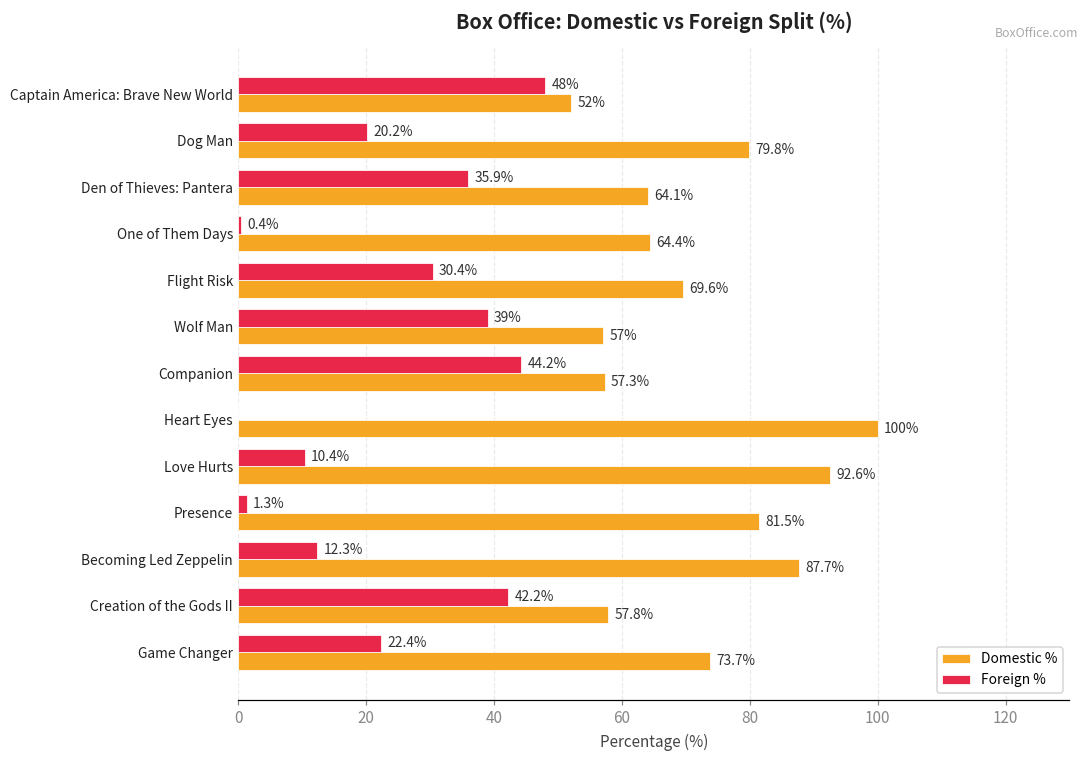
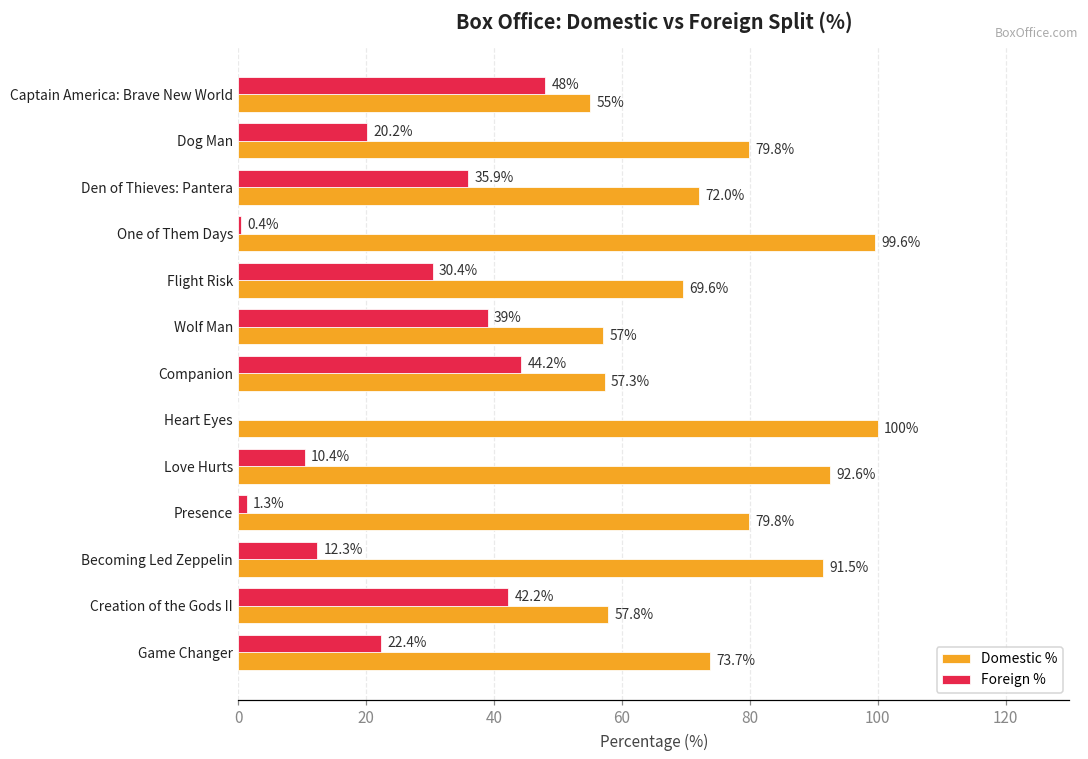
Domestic %, Captain America: Brave New World: 52% -> 55%
Domestic %, Den of Thieves: Pantera: 64.1% -> 72.0%
Domestic %, One of Them Days: 64.4% -> 99.6%
Domestic %, Presence: 81.5% -> 79.8%
Domestic %, Becoming Led Zeppelin: 87.7% -> 91.5%
